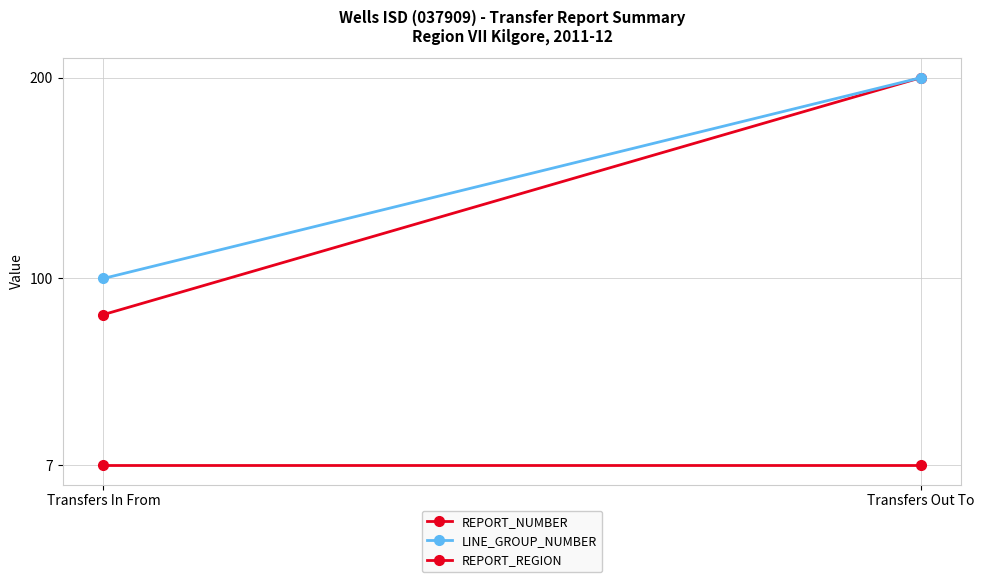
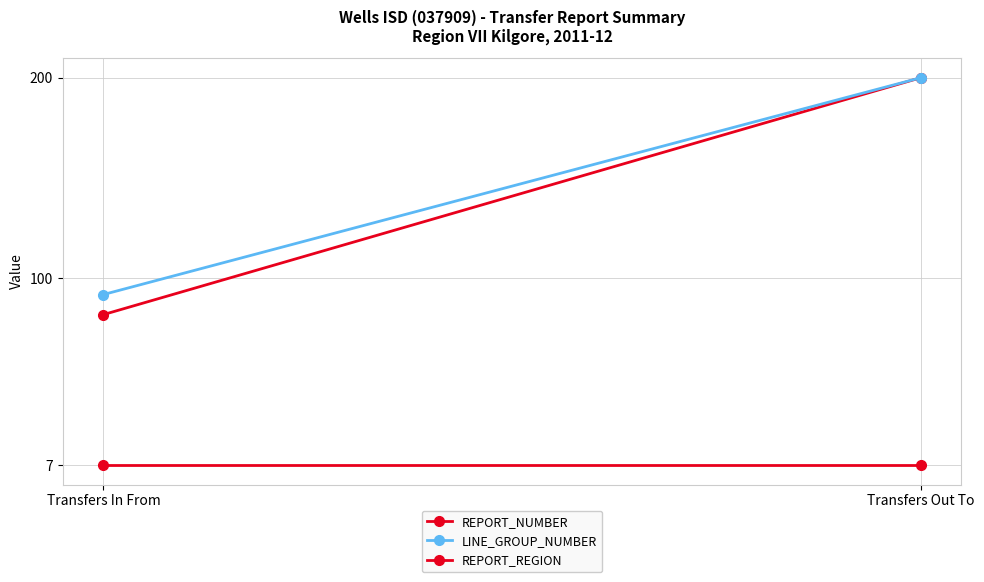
LINE_GROUP_NUMBER, Transfers In From: 100 -> 92
